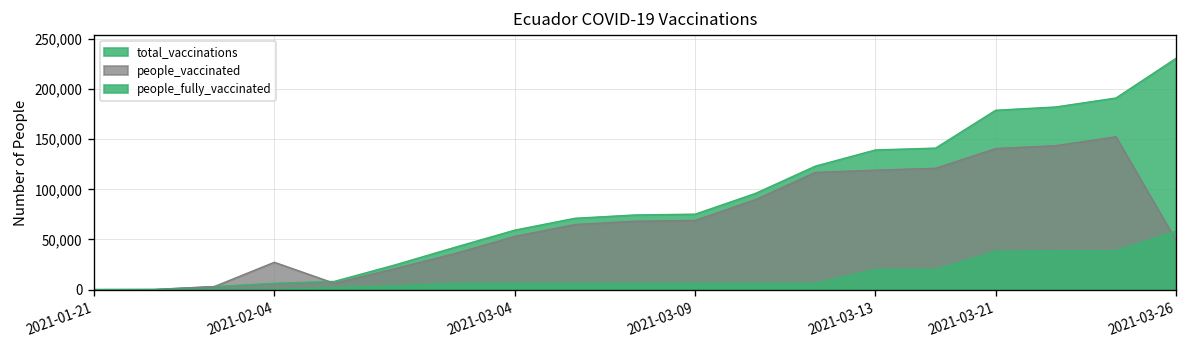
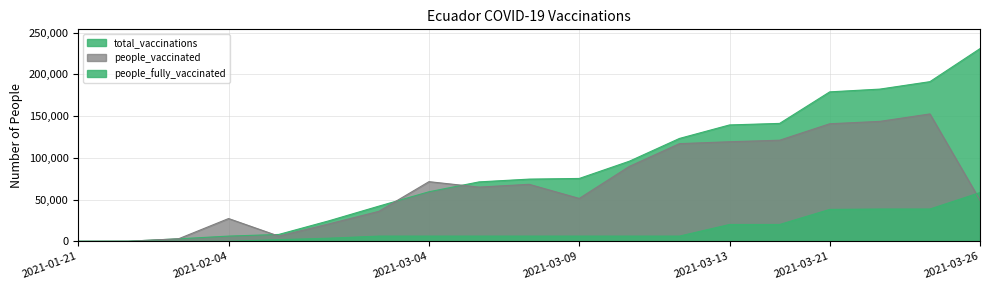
people_vaccinated, 2021-03-04: 50,000 -> 70,000
people_vaccinated, 2021-03-09: 70,000 -> 50,000
